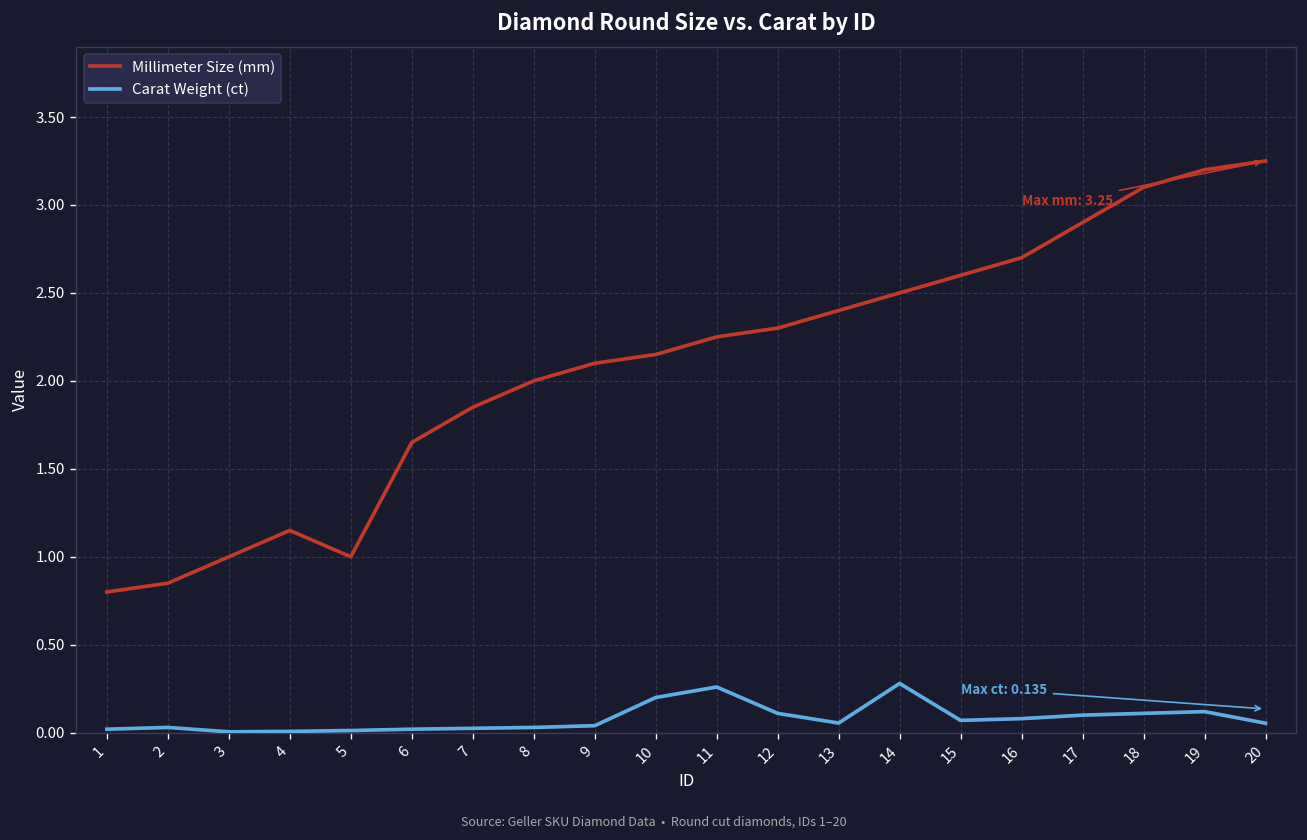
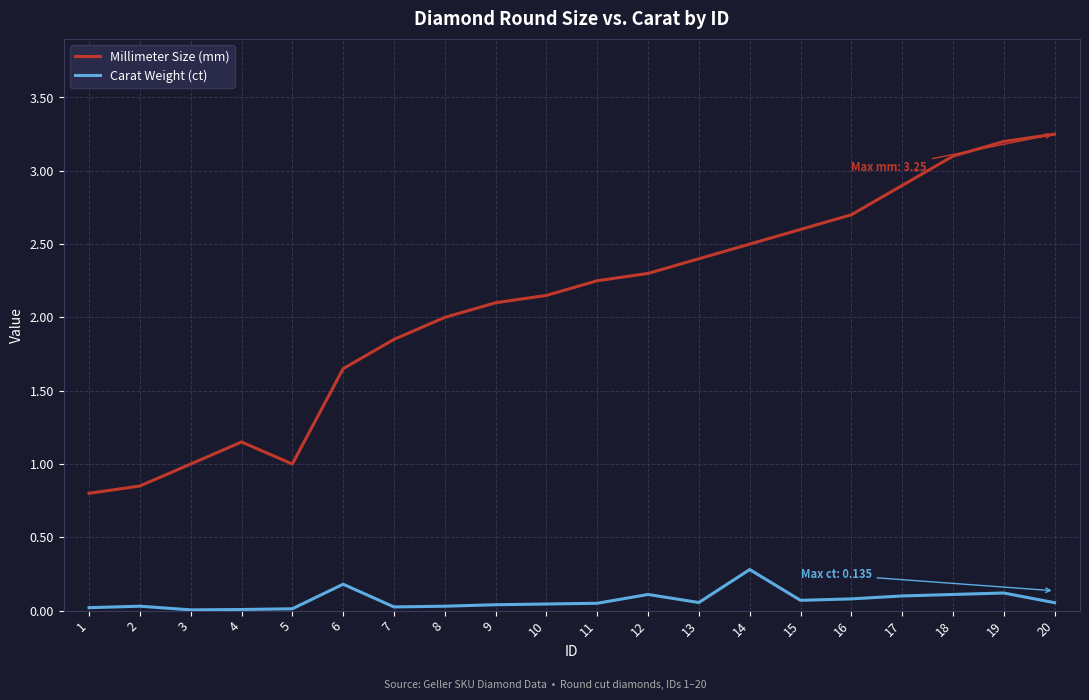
Carat Weight (ct), 6: 0.02 -> 0.18
Carat Weight (ct), 10: 0.20 -> 0.05
Carat Weight (ct), 11: 0.26 -> 0.05
